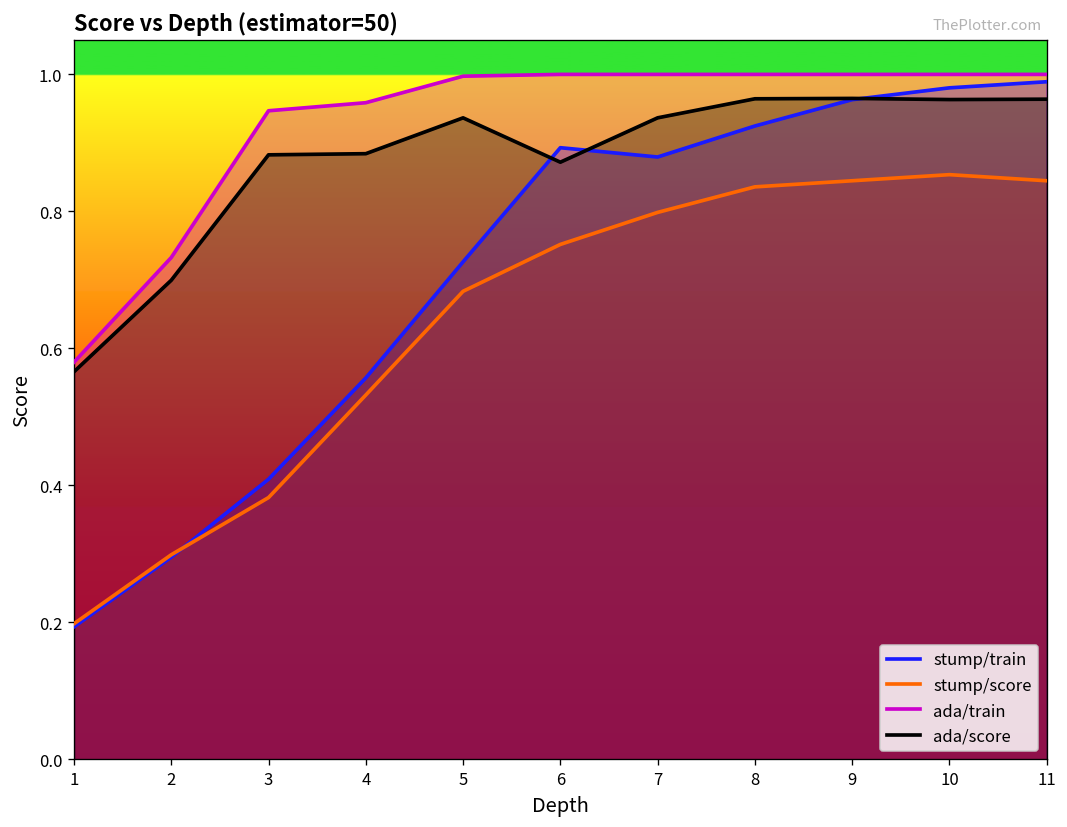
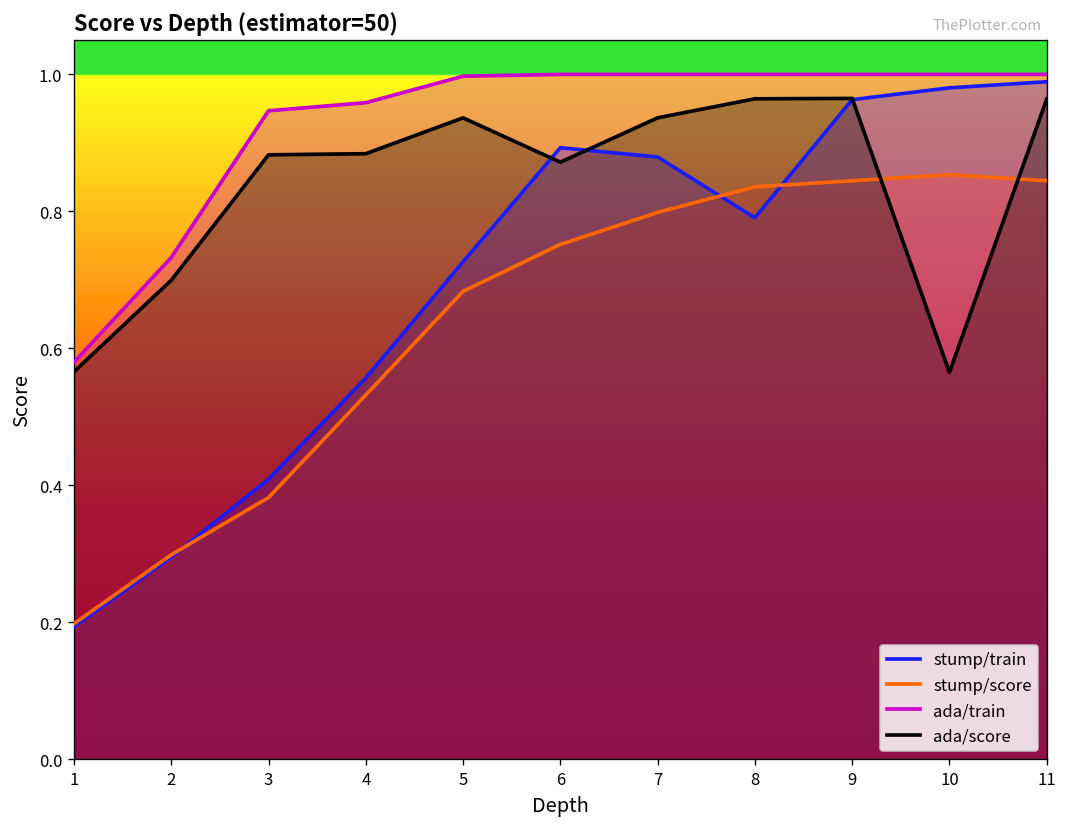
stump/train, 8: 0.92 -> 0.79
ada/score, 10: 0.96 -> 0.57
